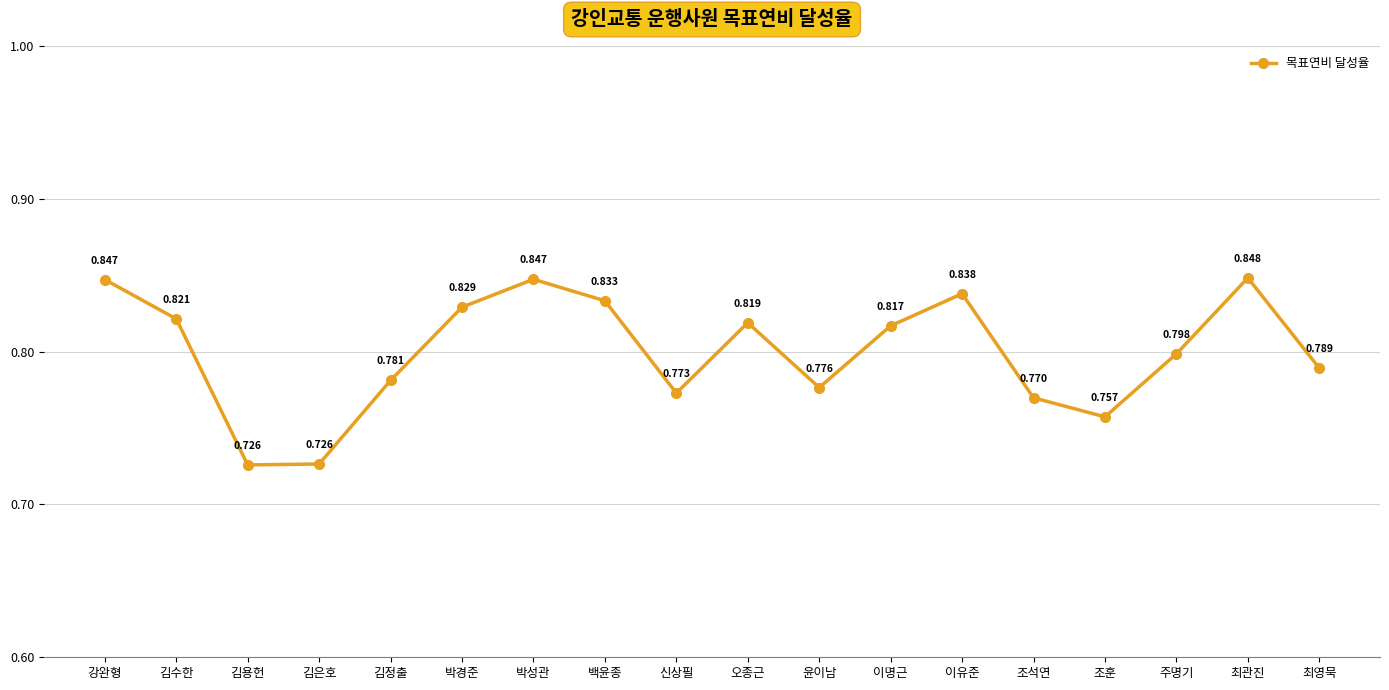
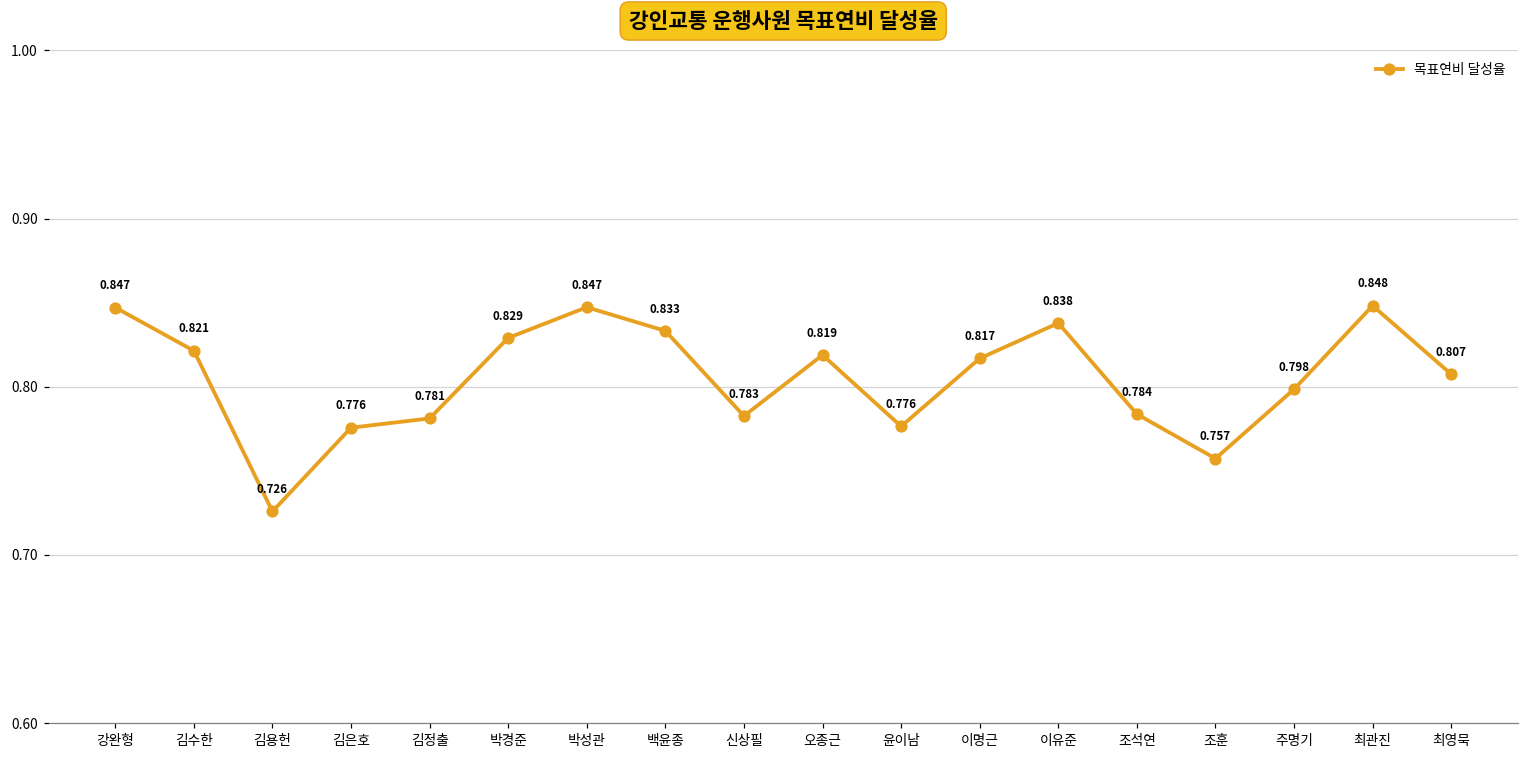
김은호: 0.726 -> 0.776
신상필: 0.773 -> 0.783
조석연: 0.770 -> 0.784
최영묵: 0.789 -> 0.807
